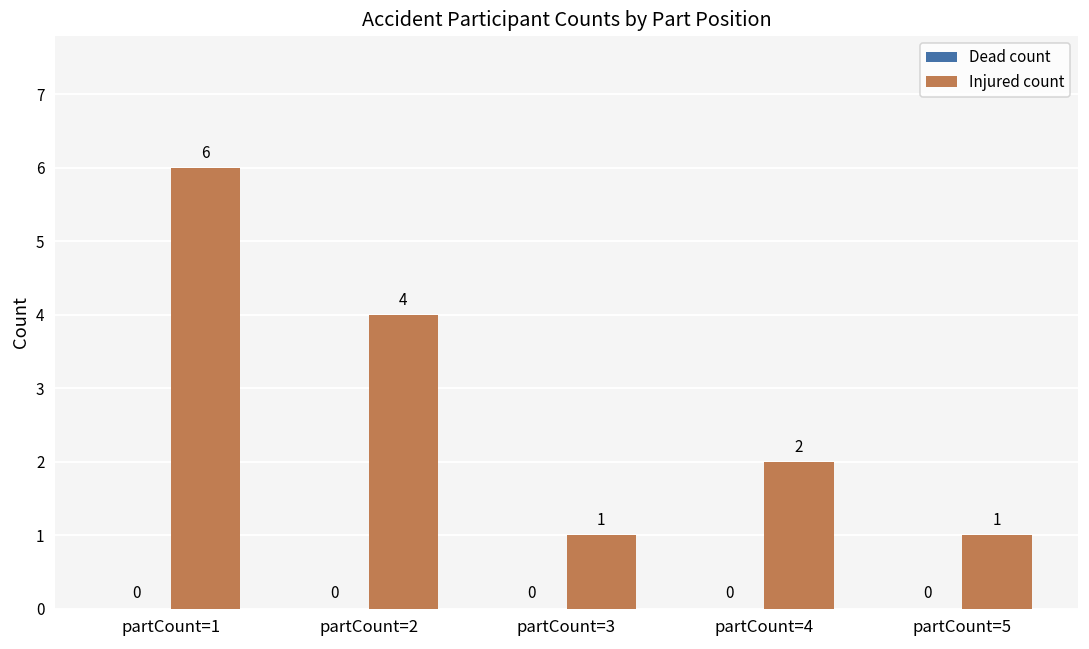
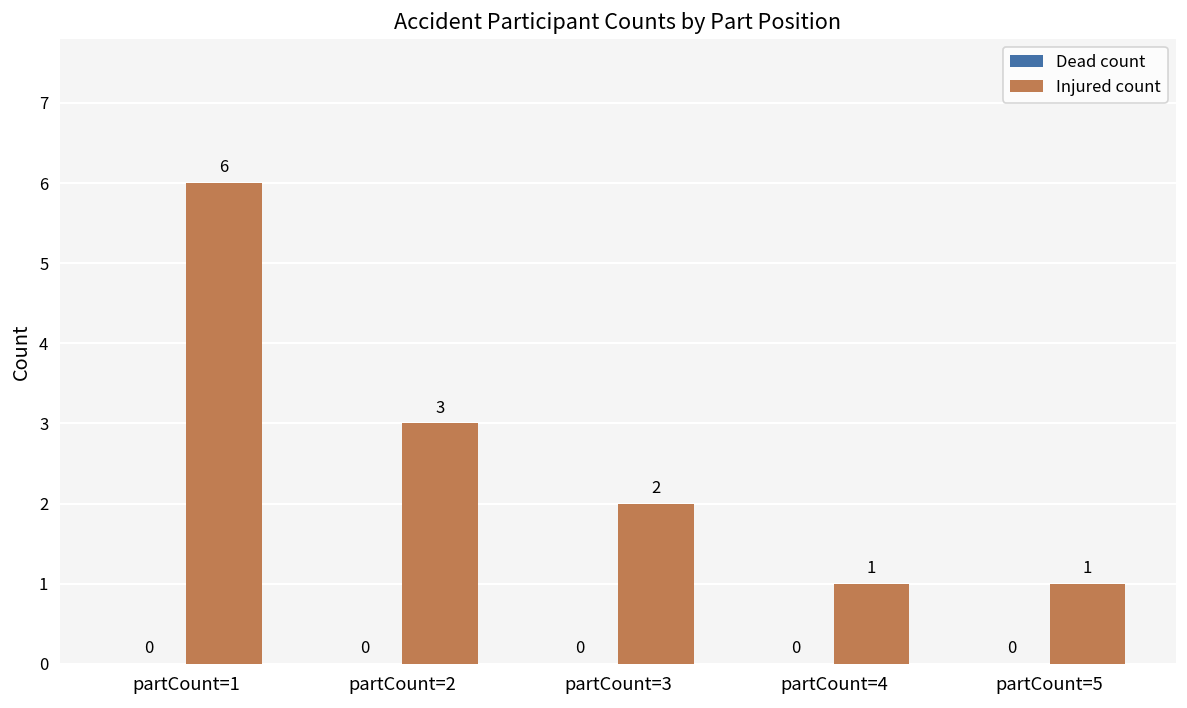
Injured count, partCount=2: 4 -> 3
Injured count, partCount=3: 1 -> 2
Injured count, partCount=4: 2 -> 1
